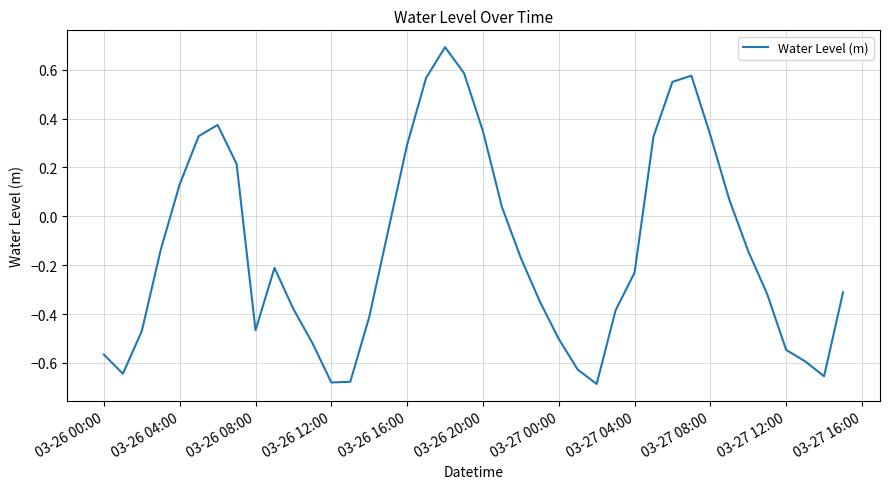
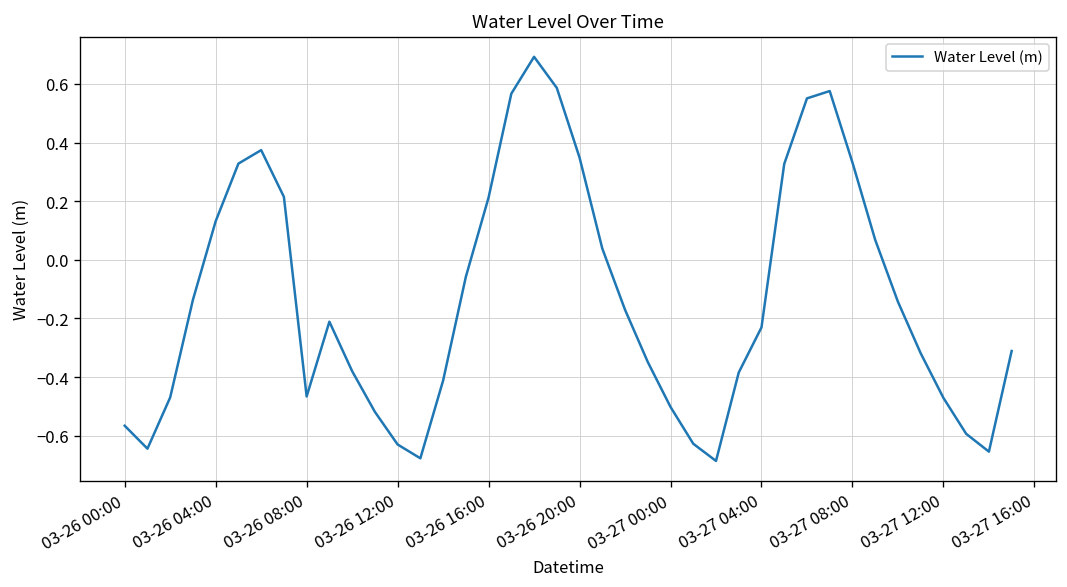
03-26 12:00: -0.68 -> -0.63
03-26 16:00: 0.29 -> 0.21
03-27 12:00: -0.55 -> -0.47
